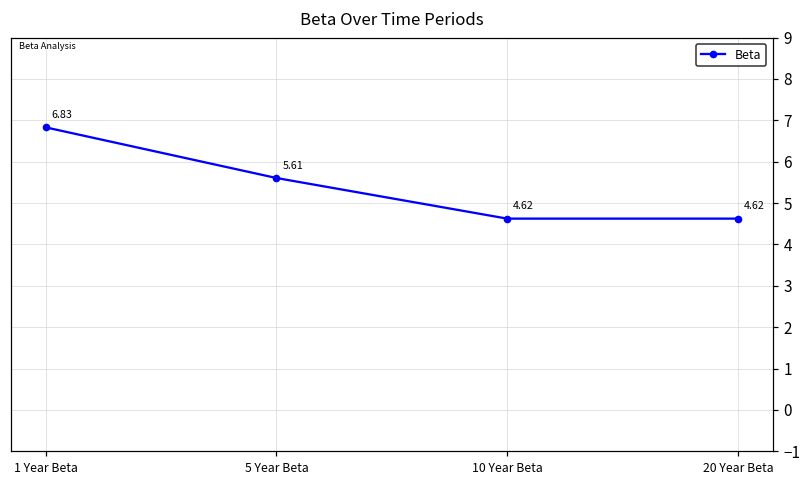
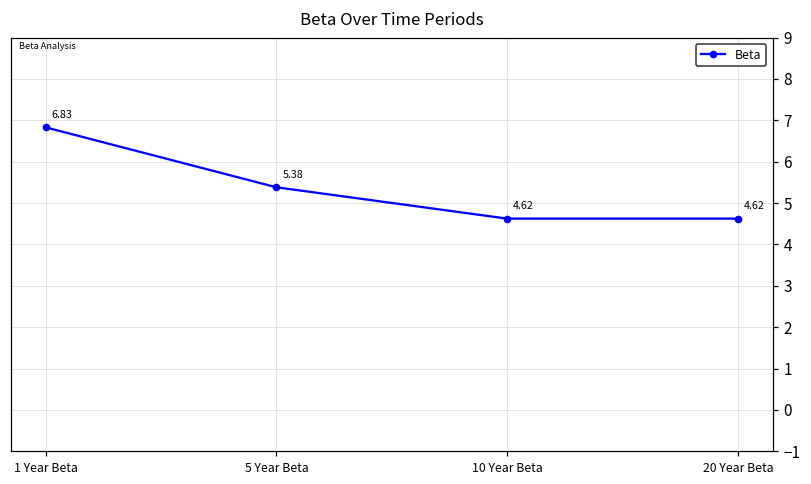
5 Year Beta: 5.61 -> 5.38
